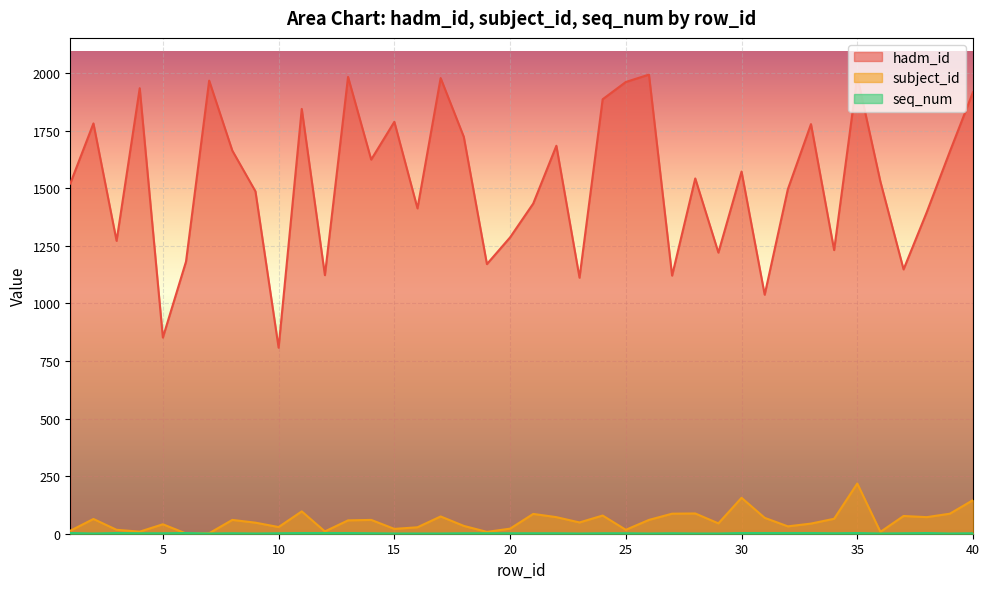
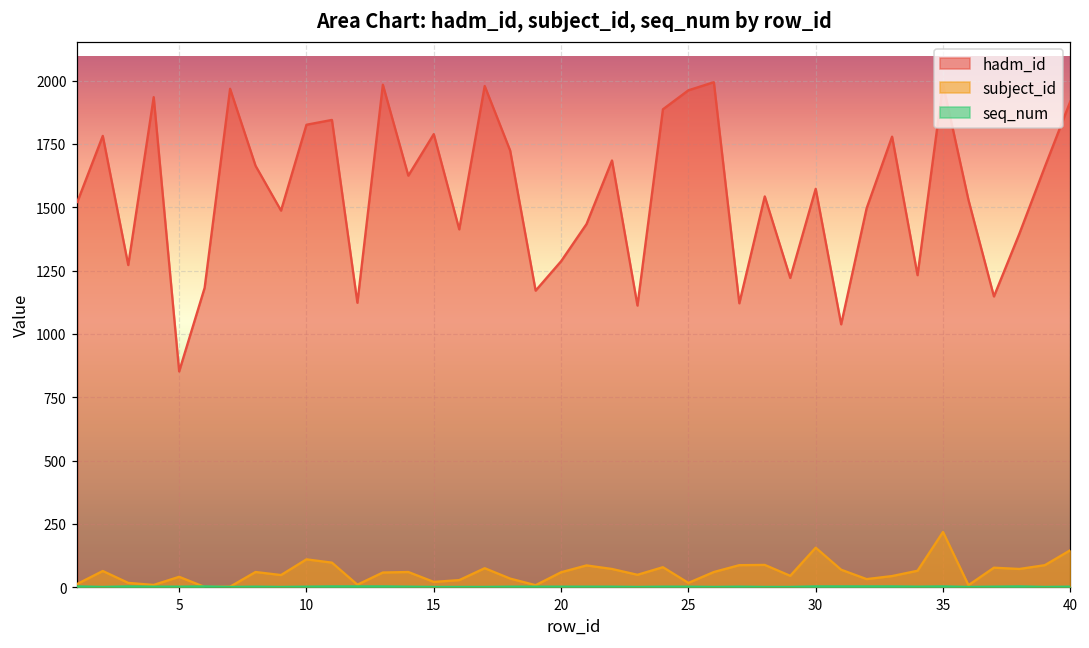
hadm_id, 10: 810 -> 1830
subject_id, 10: 30 -> 110
subject_id, 20: 20 -> 60
